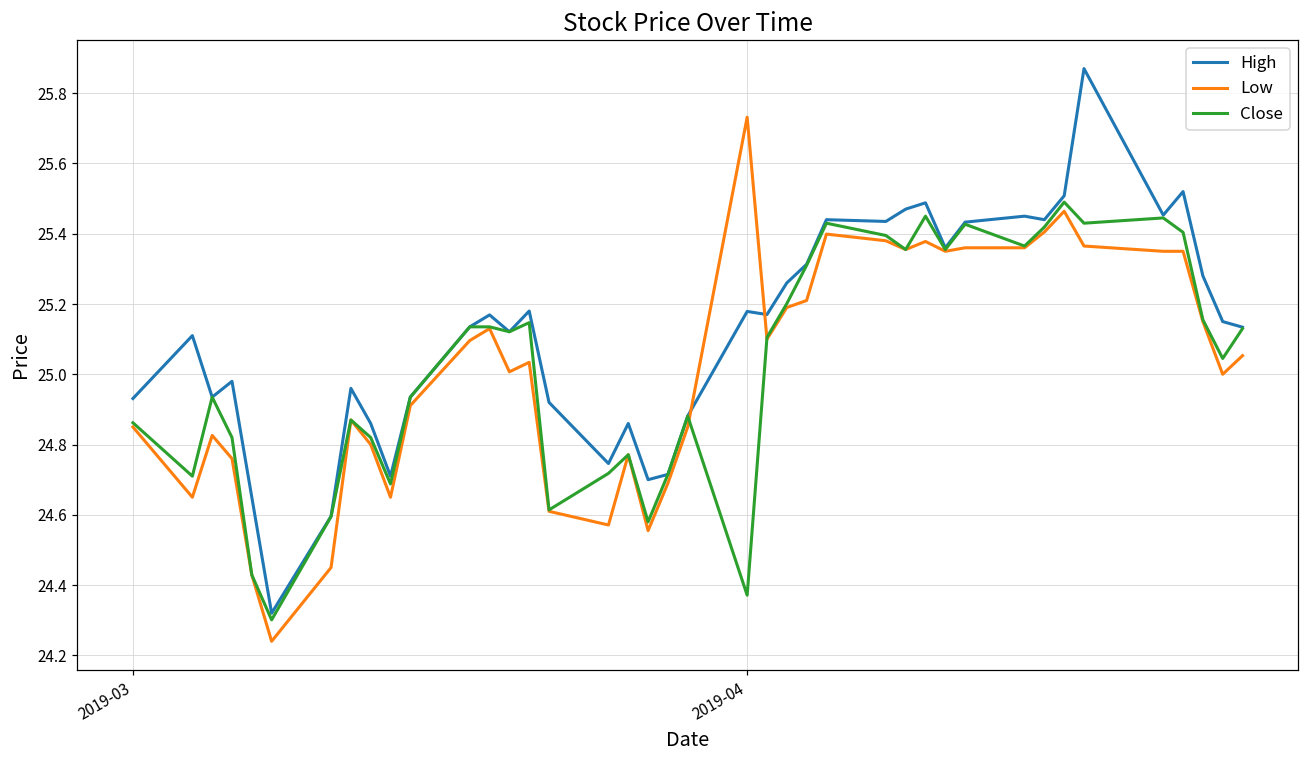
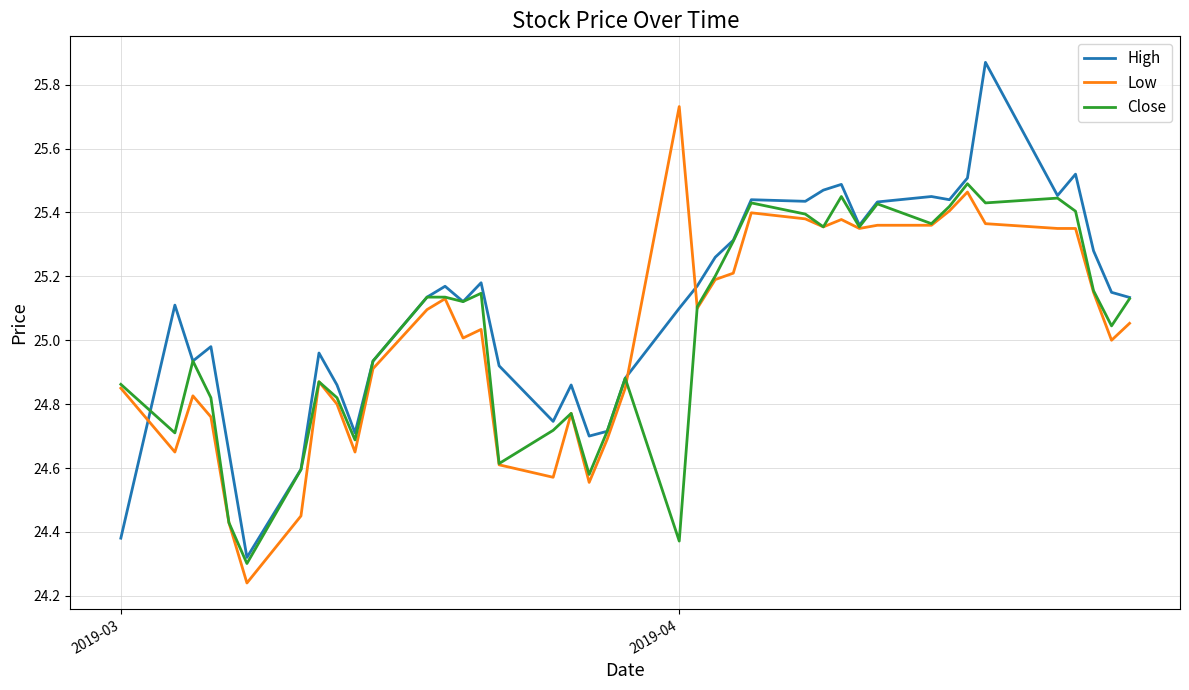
High, 2019-03: 24.93 -> 24.38
High, 2019-04: 25.18 -> 25.10
